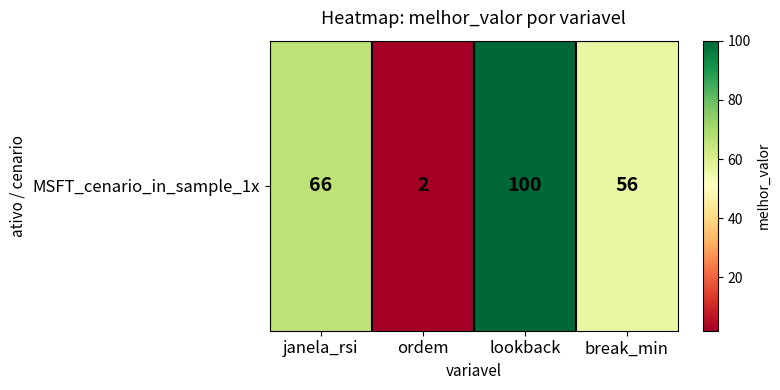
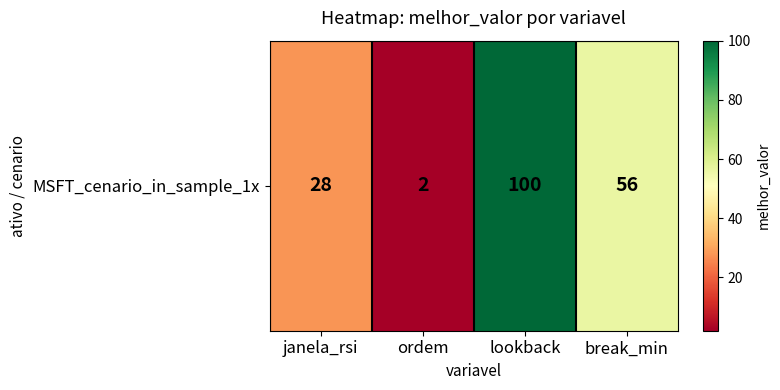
MSFT_cenario_in_sample_1x, janela_rsi: 66 -> 28
